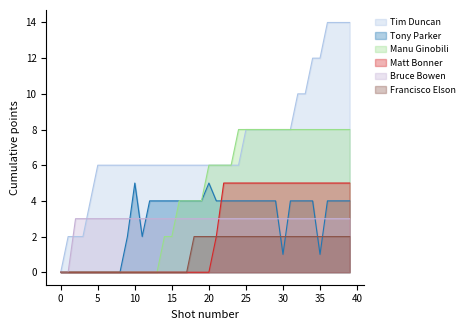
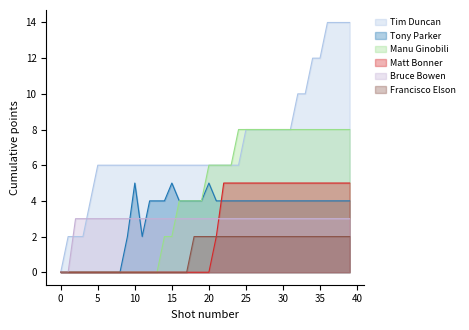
Tony Parker, 15: 4 -> 5
Tony Parker, 30: 1 -> 4
Tony Parker, 35: 1 -> 4
